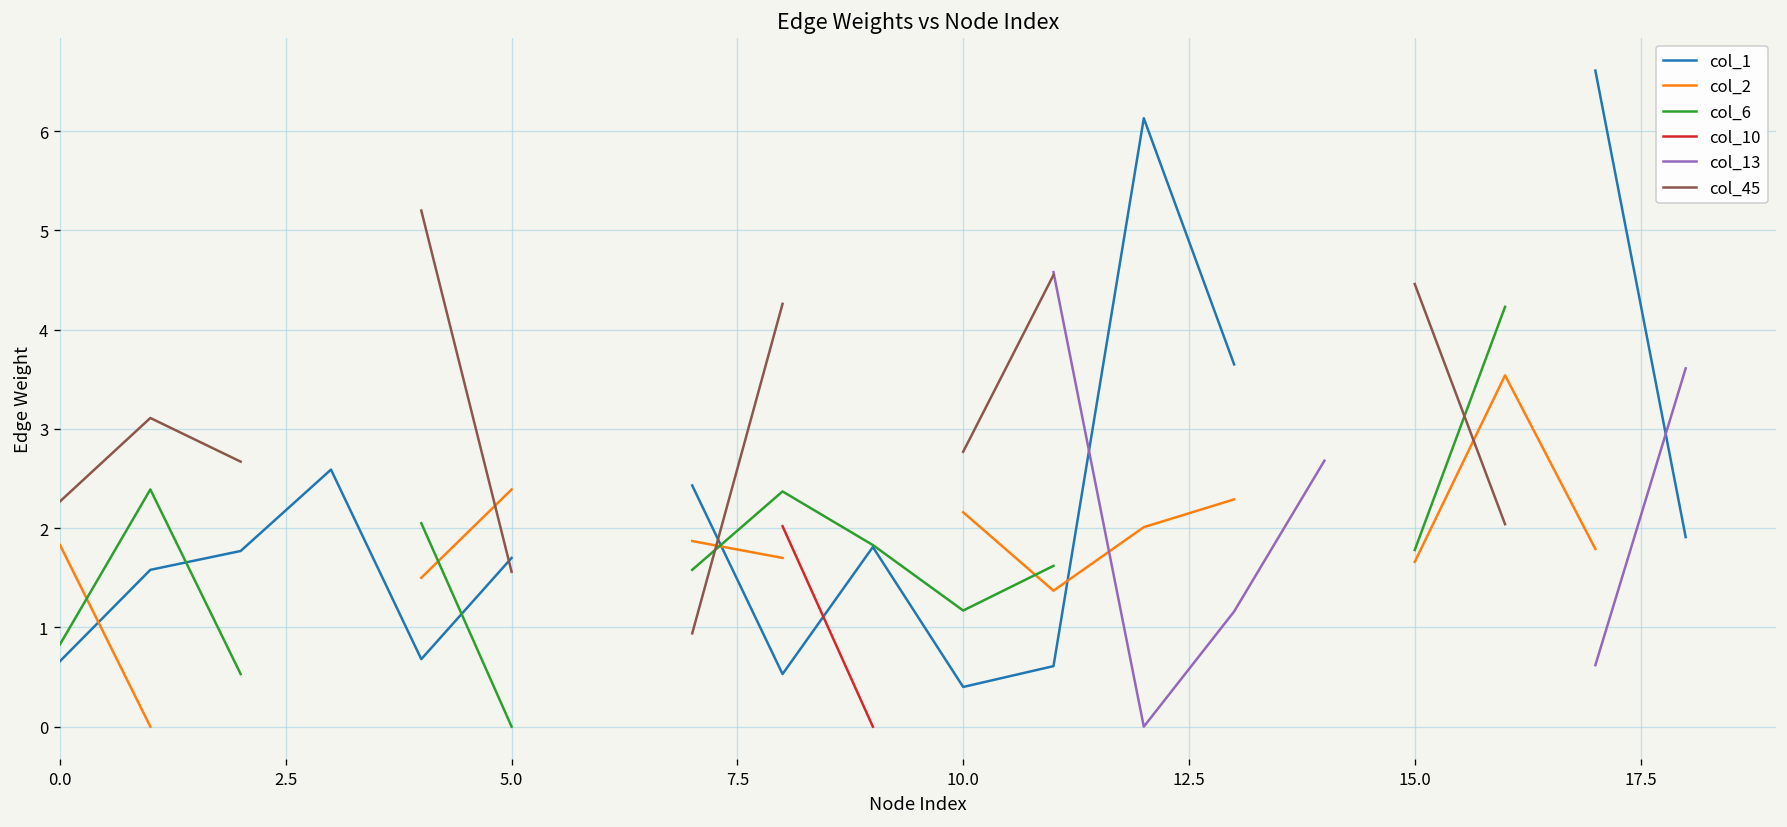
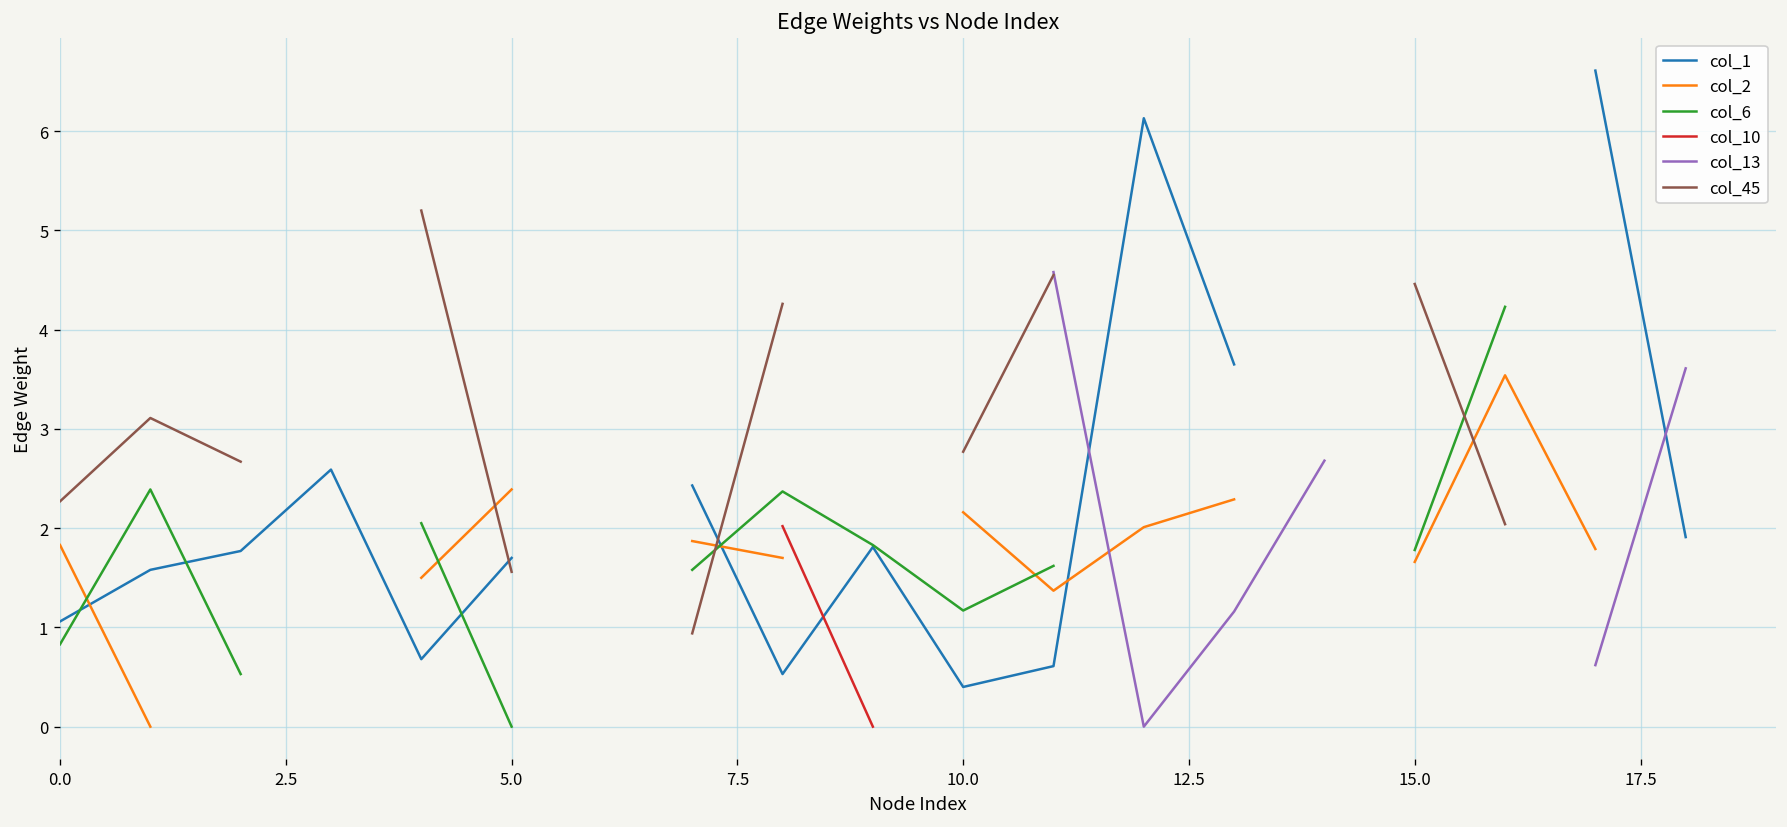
col_1, 0.0: 0.7 -> 1.1
